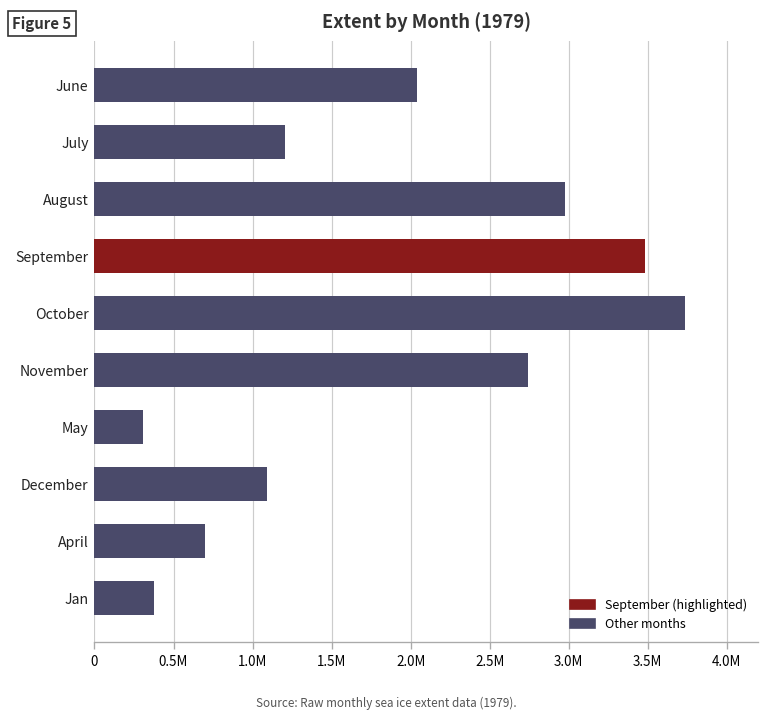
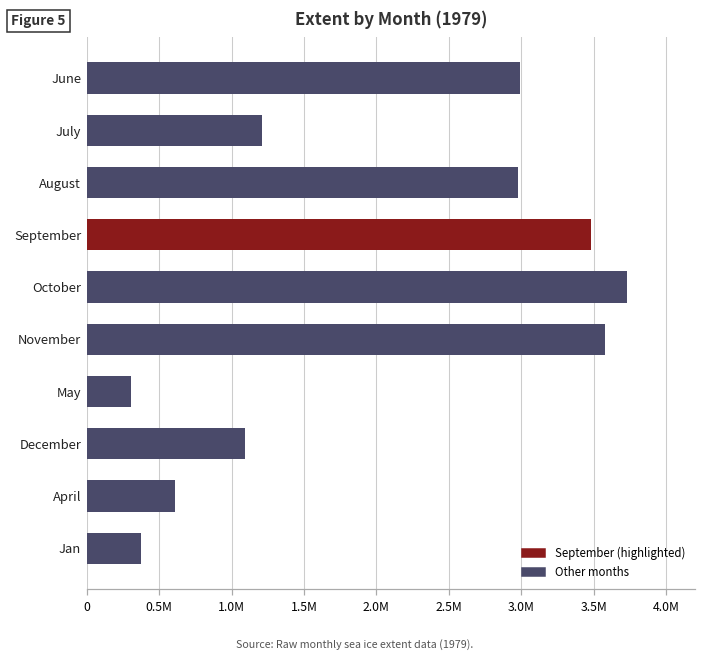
June: 2040000 -> 2990000
November: 2740000 -> 3580000
April: 700000 -> 610000
